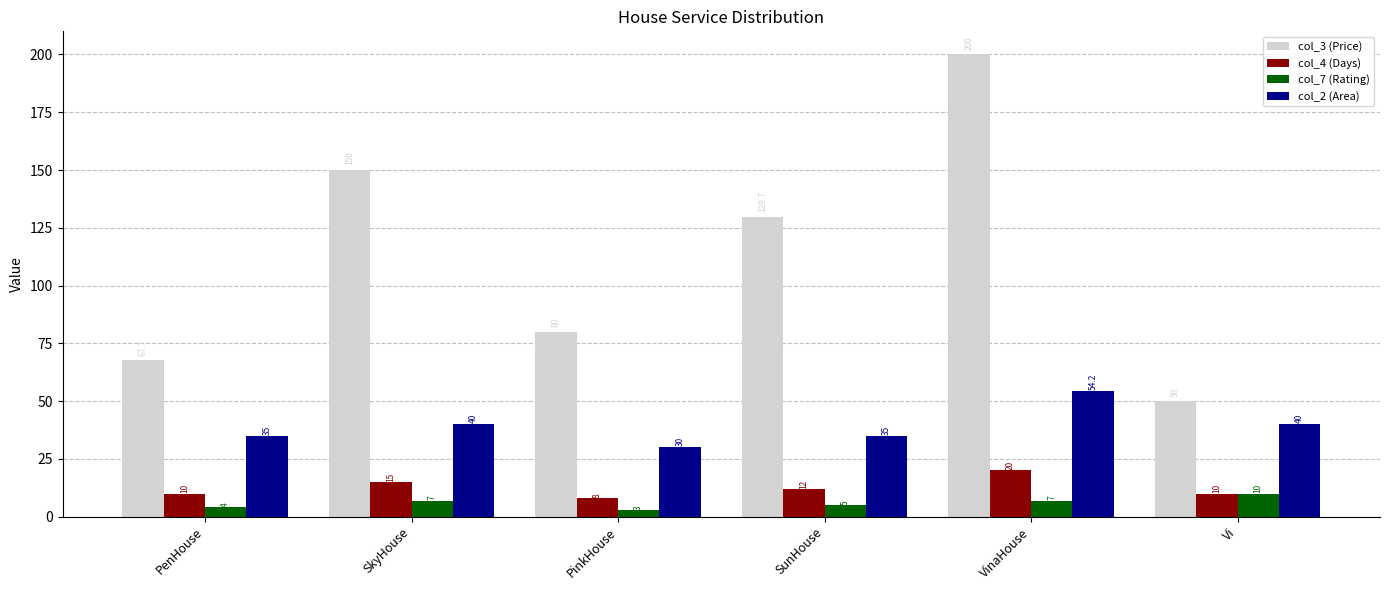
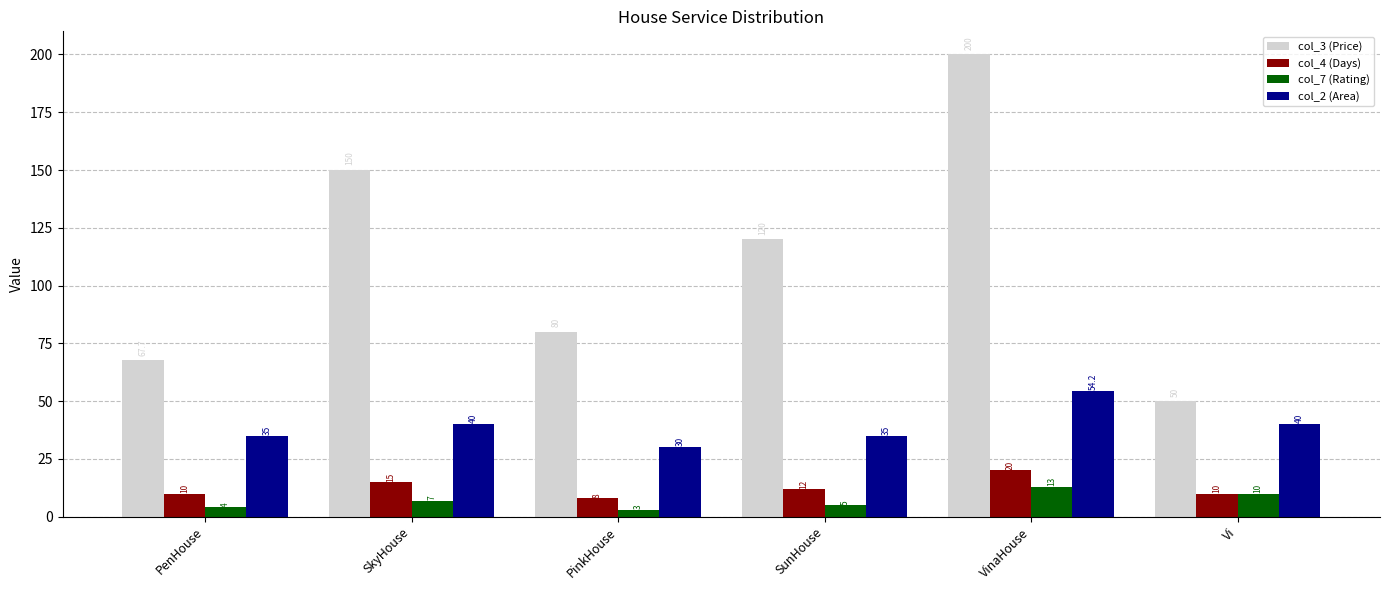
col_3 (Price), SunHouse: 130 -> 120
col_7 (Rating), VinaHouse: 7 -> 13
